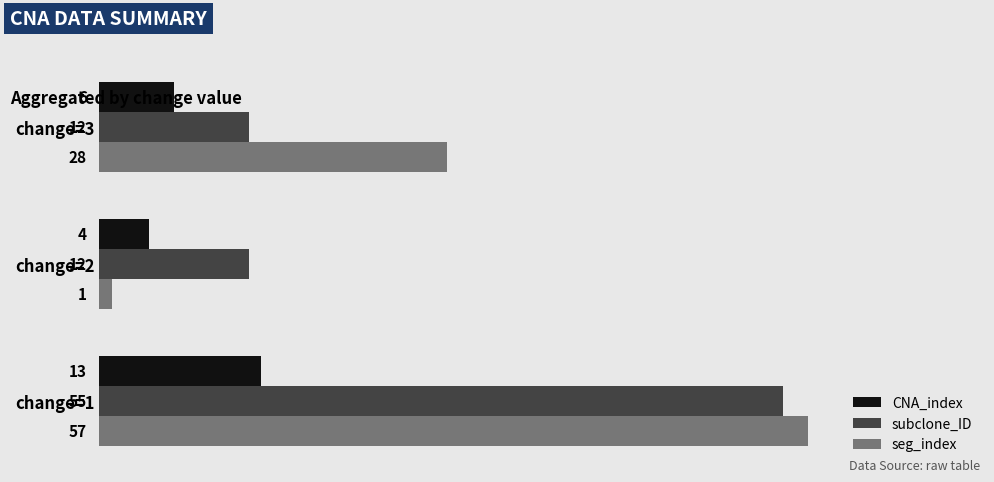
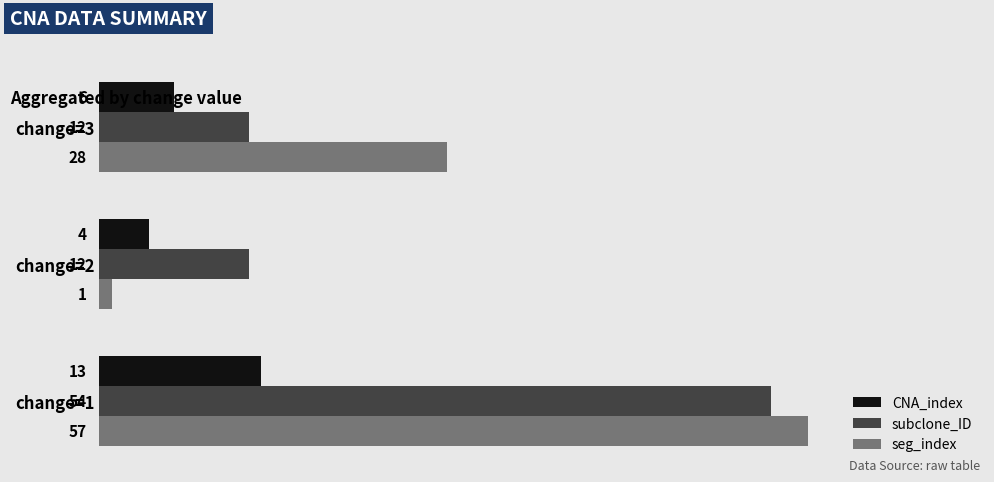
subclone_ID, change=1: 55 -> 54
